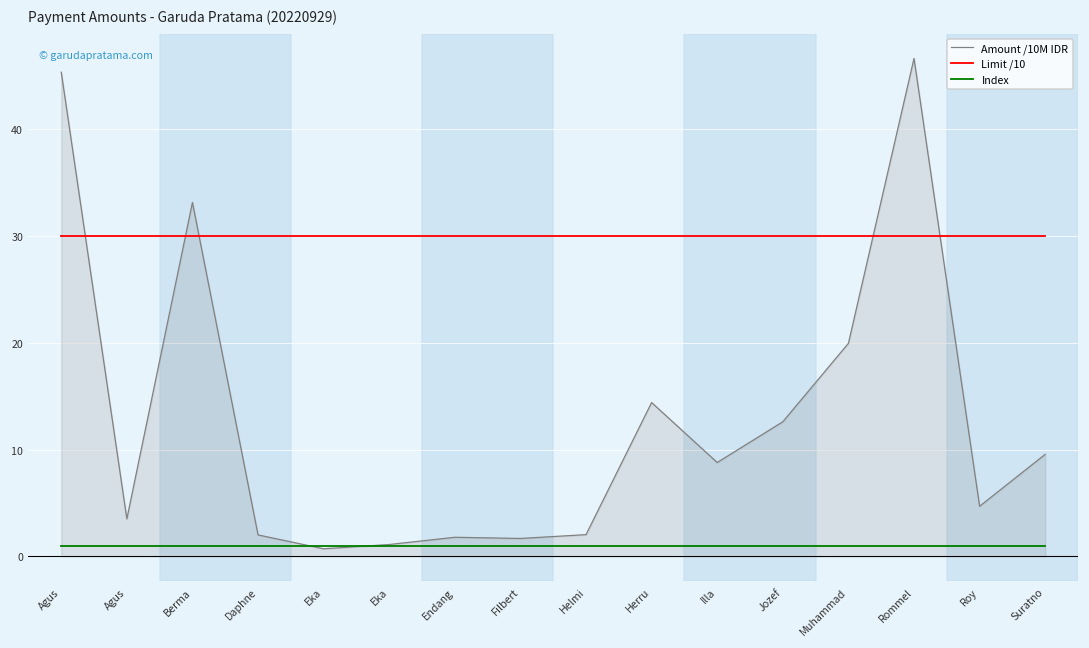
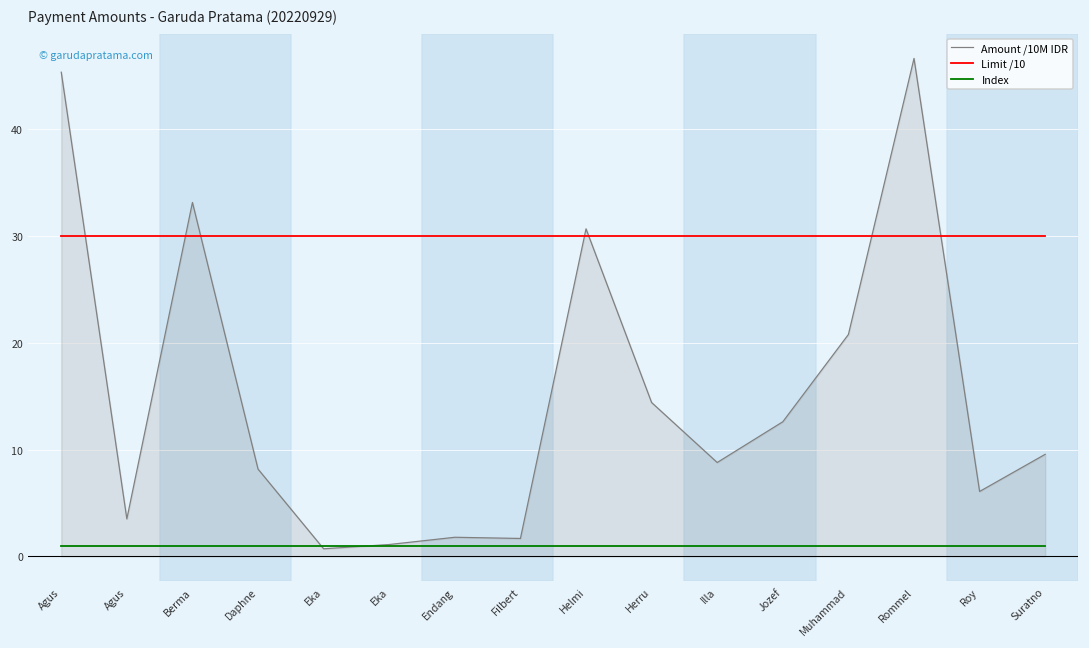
Amount /10M IDR, Daphne: 2 -> 8
Amount /10M IDR, Helmi: 2 -> 31
Amount /10M IDR, Muhammad: 20 -> 21
Amount /10M IDR, Roy: 5 -> 6
